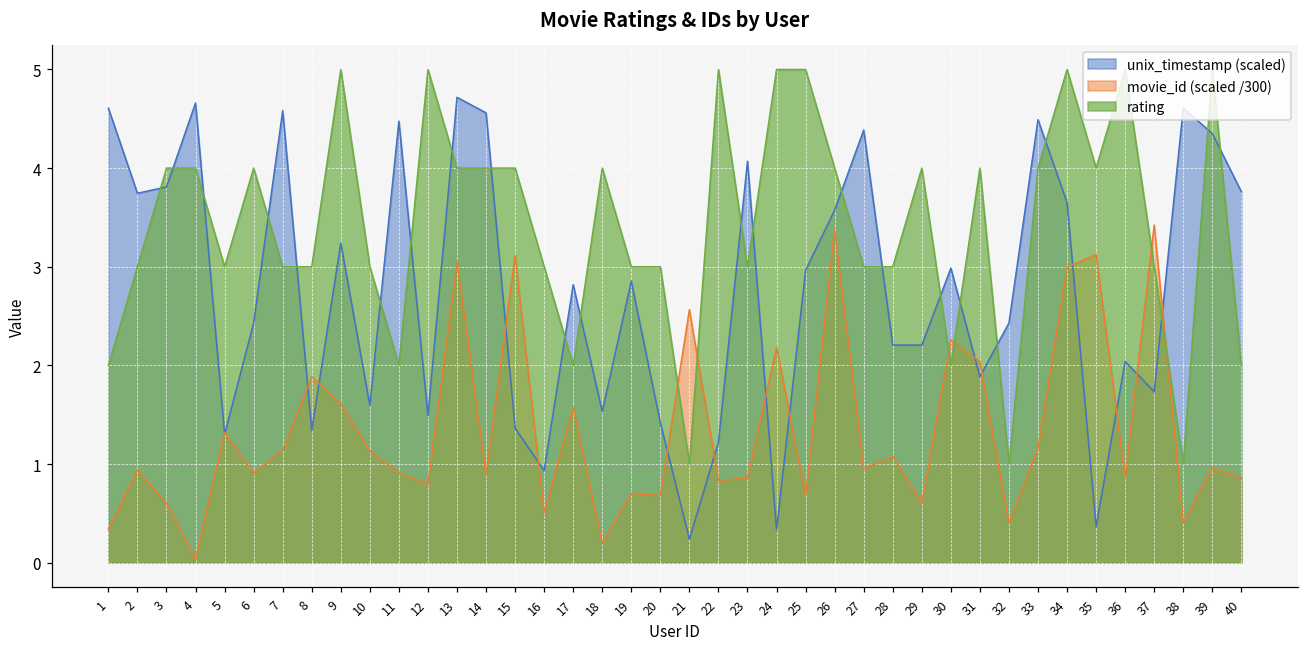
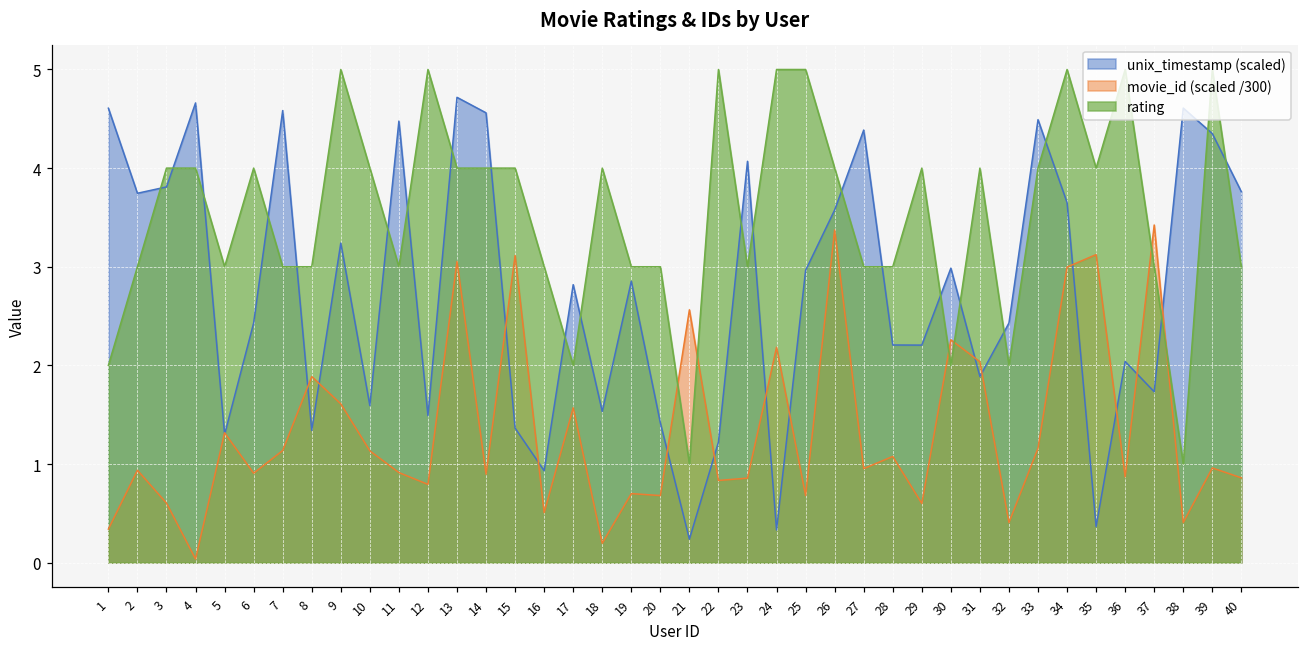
rating, 10: 3 -> 4
rating, 11: 2 -> 3
rating, 32: 1 -> 2
rating, 40: 2 -> 3
